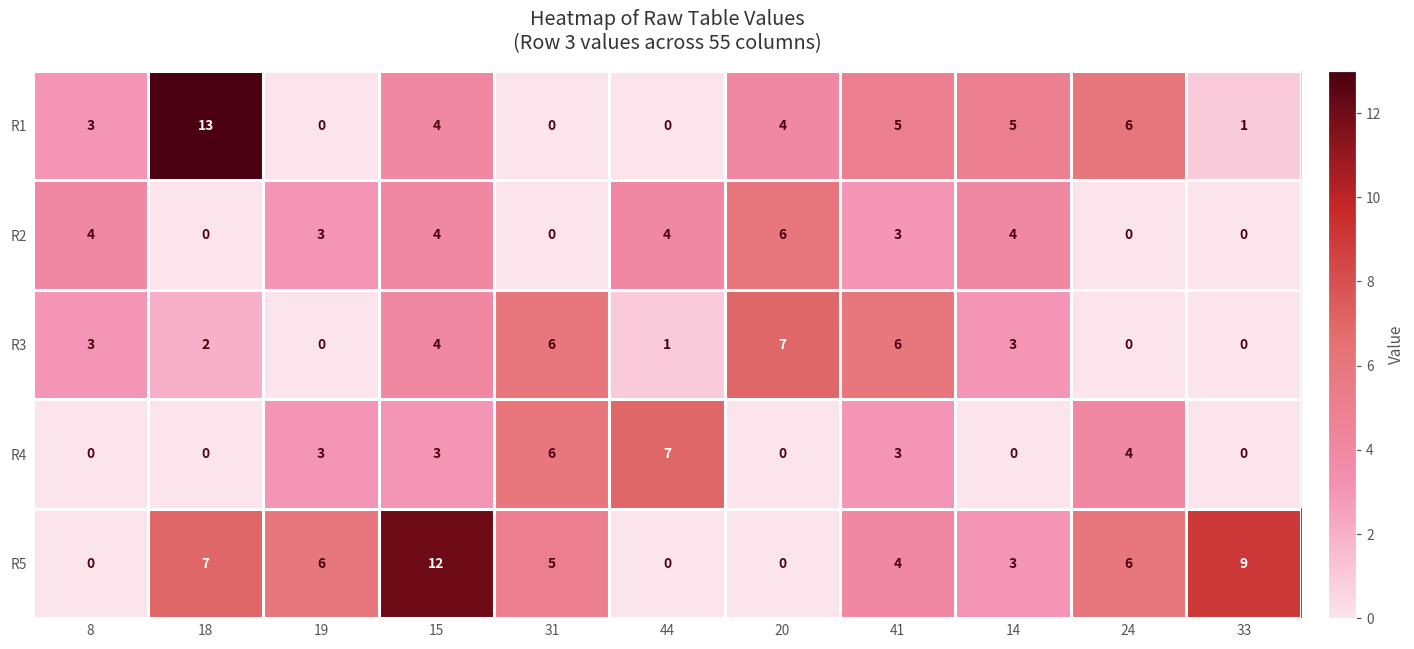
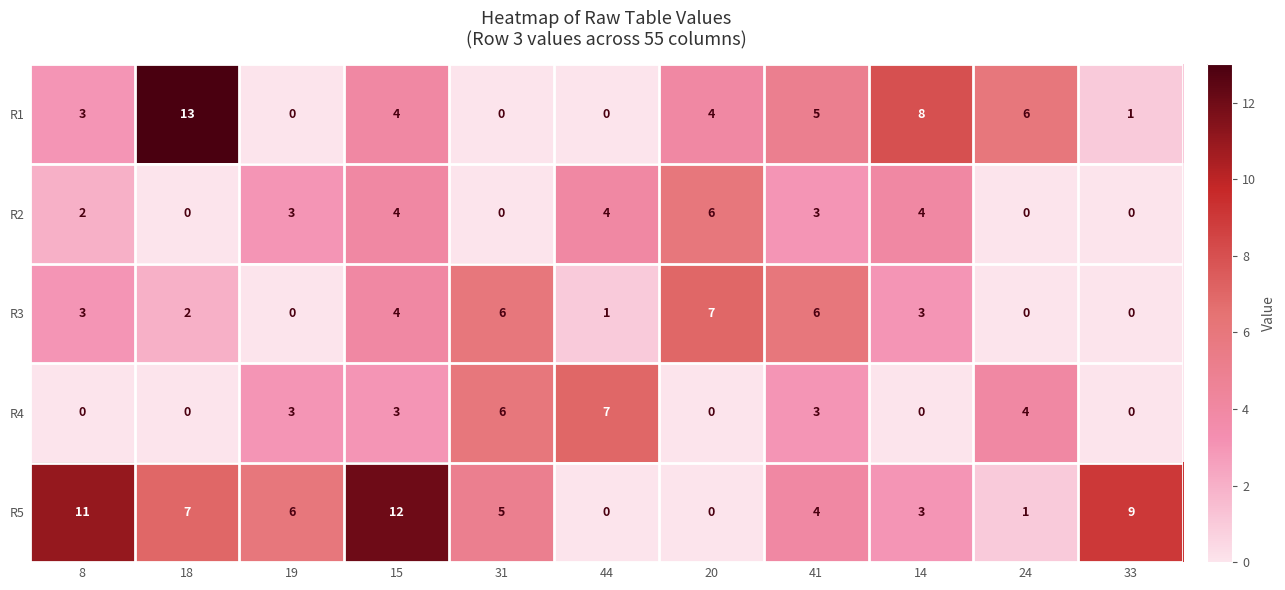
R1, 14: 5 -> 8
R2, 8: 4 -> 2
R5, 8: 0 -> 11
R5, 24: 6 -> 1
